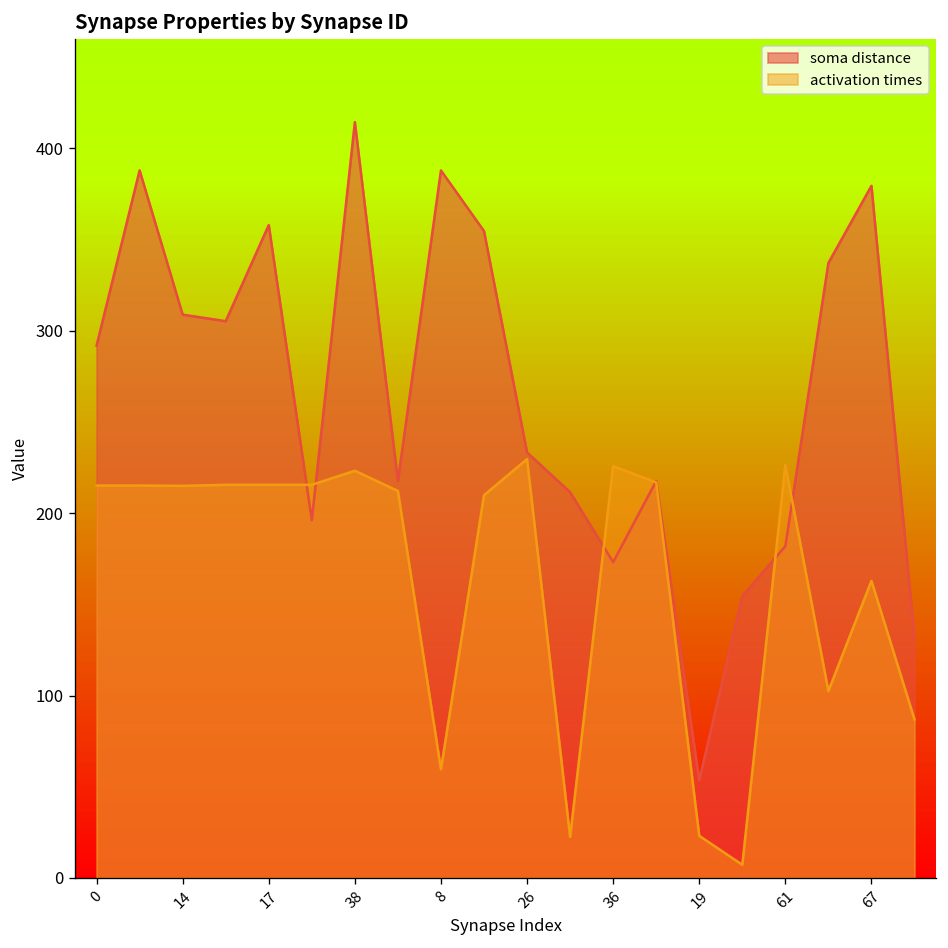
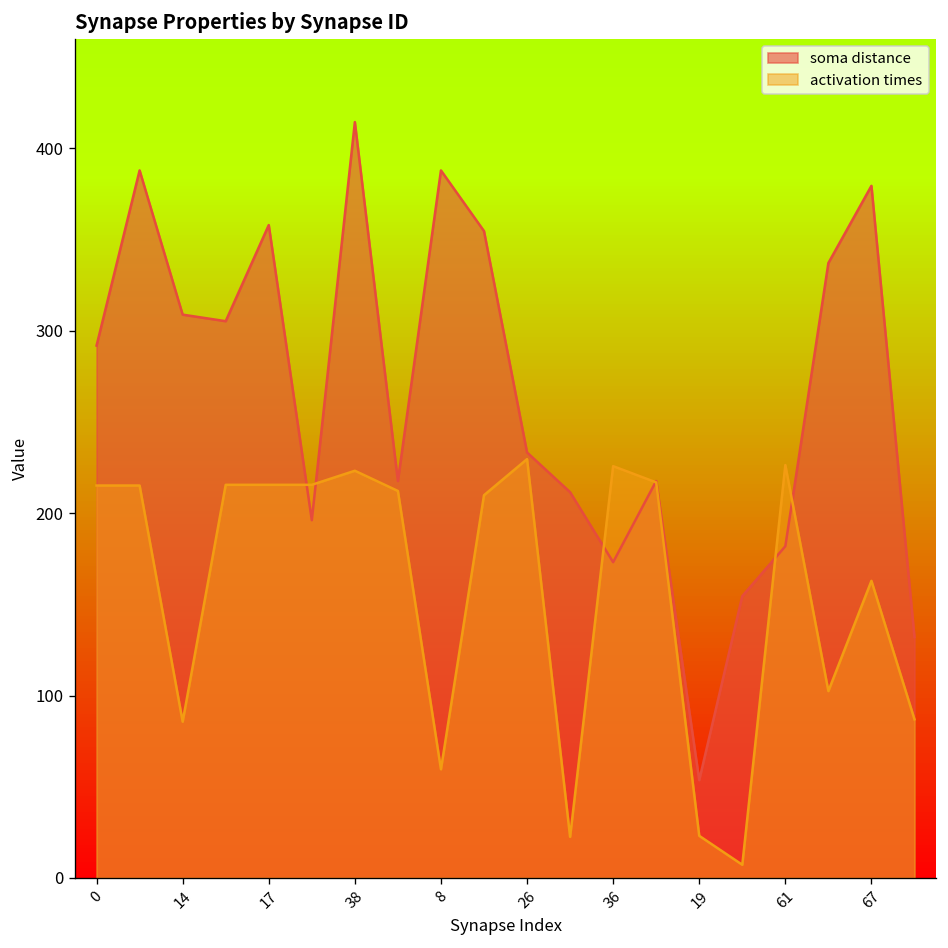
activation times, 14: 215 -> 86
